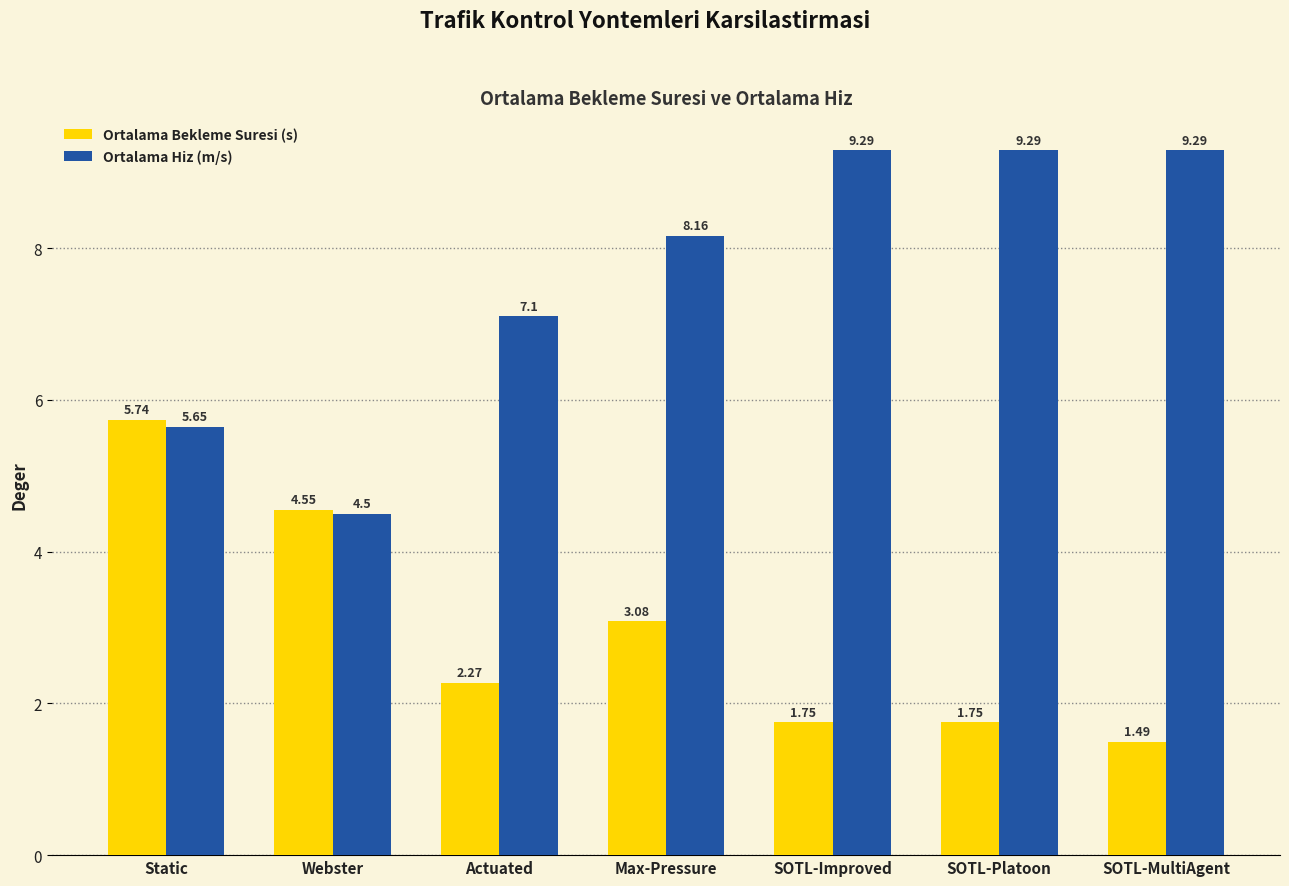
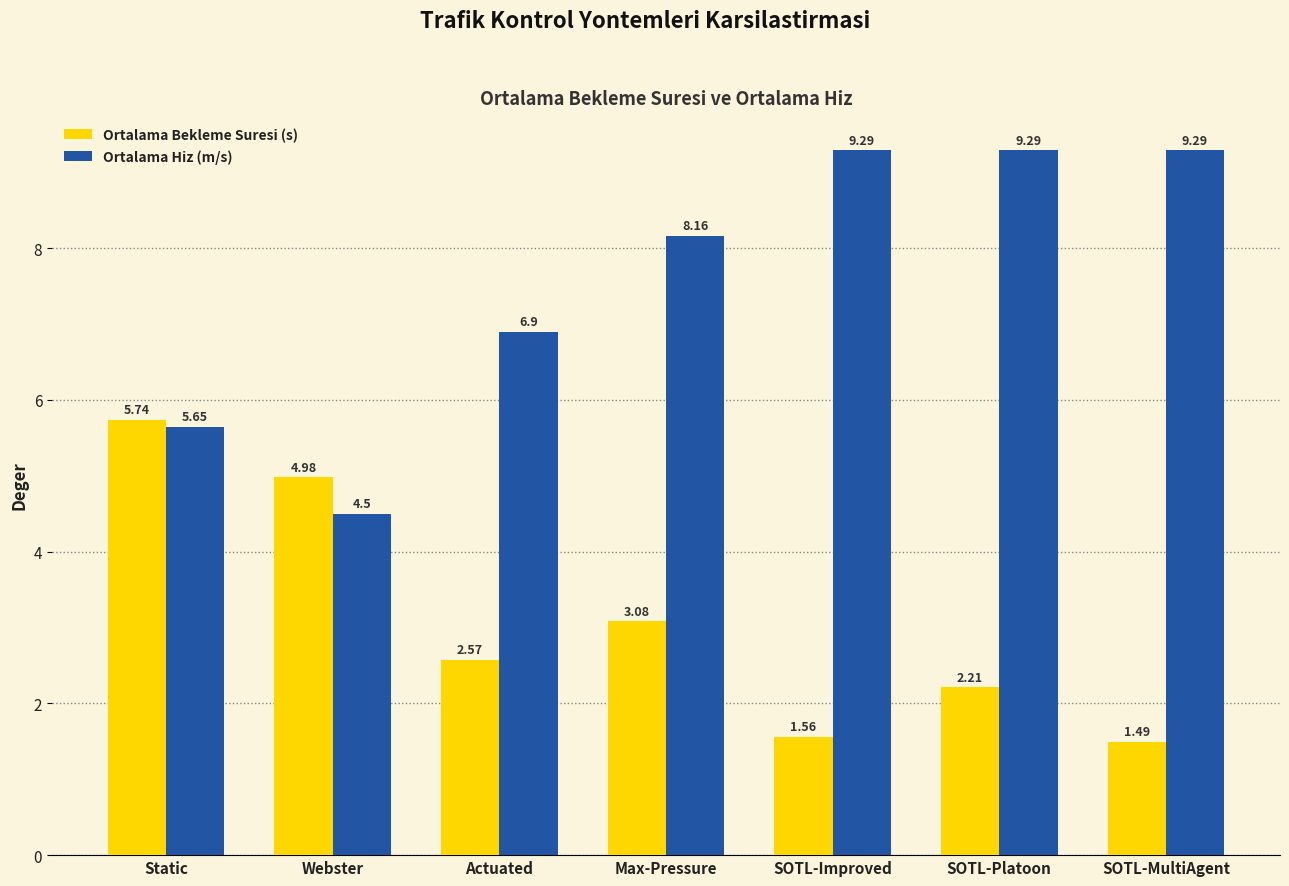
Ortalama Bekleme Suresi (s), Webster: 4.55 -> 4.98
Ortalama Bekleme Suresi (s), Actuated: 2.27 -> 2.57
Ortalama Hiz (m/s), Actuated: 7.1 -> 6.9
Ortalama Bekleme Suresi (s), SOTL-Improved: 1.75 -> 1.56
Ortalama Bekleme Suresi (s), SOTL-Platoon: 1.75 -> 2.21
